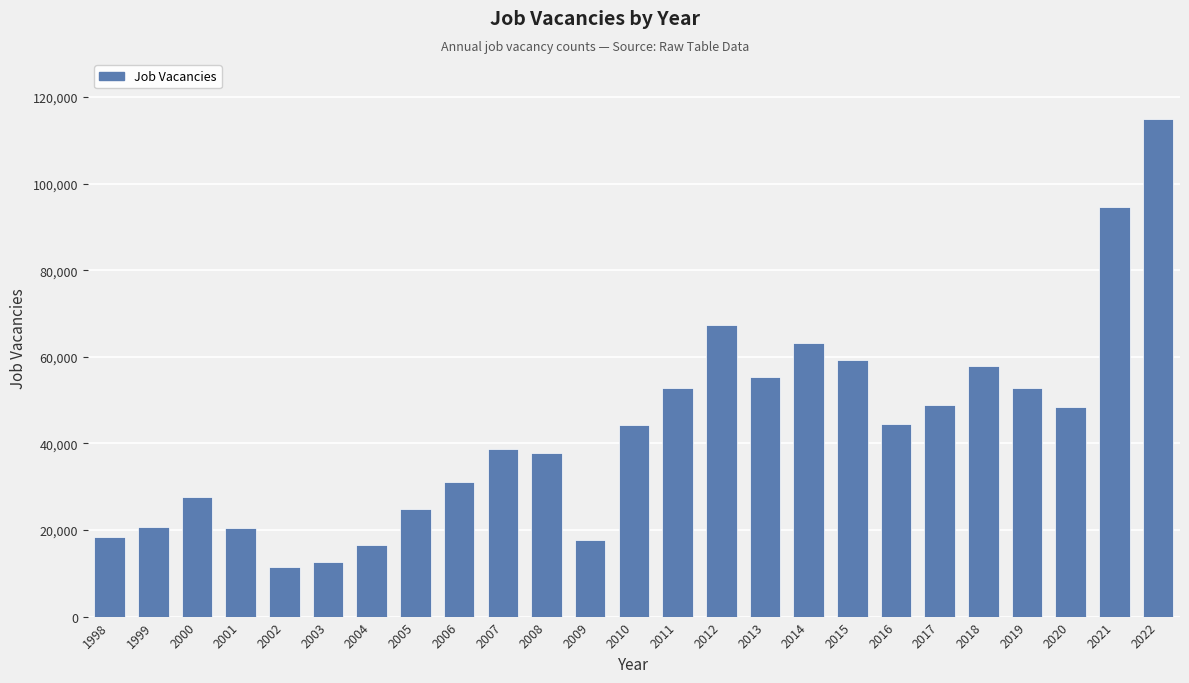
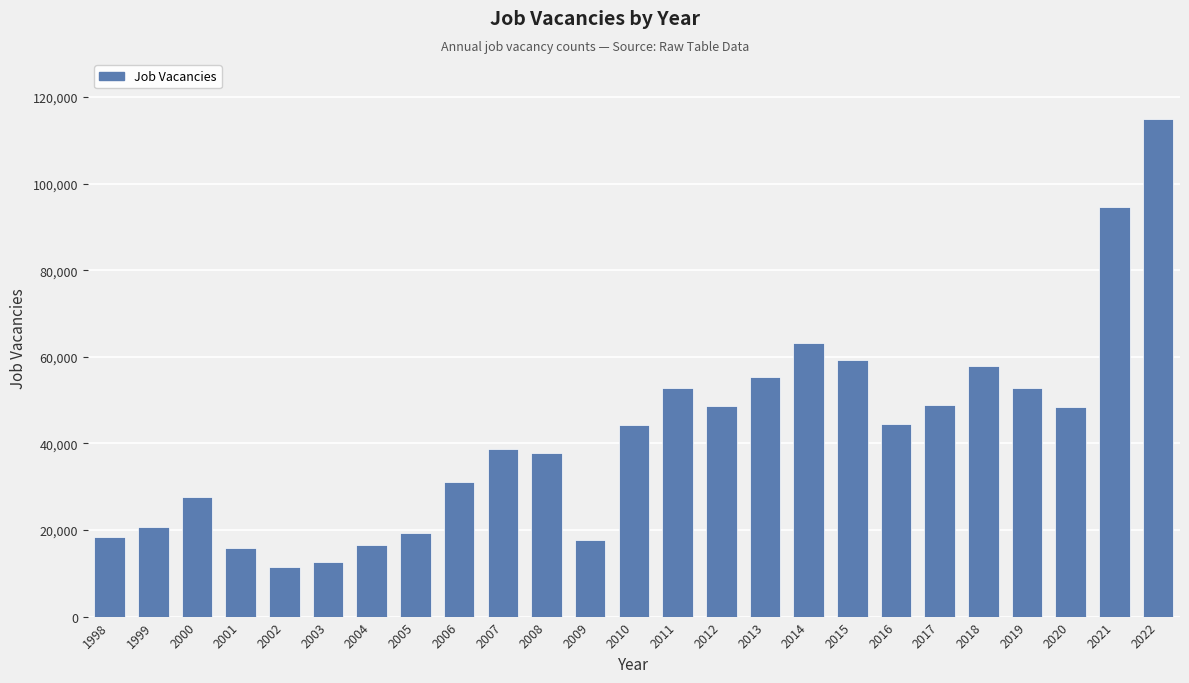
2001: 20,000 -> 16,000
2005: 25,000 -> 19,000
2012: 67,000 -> 49,000
